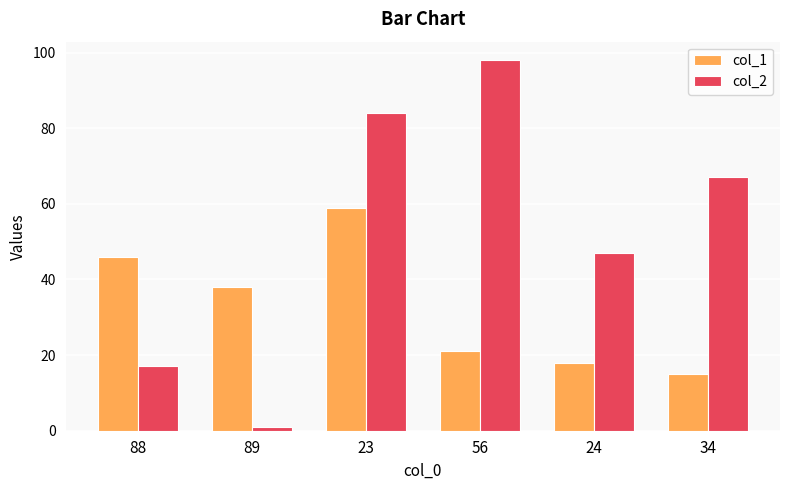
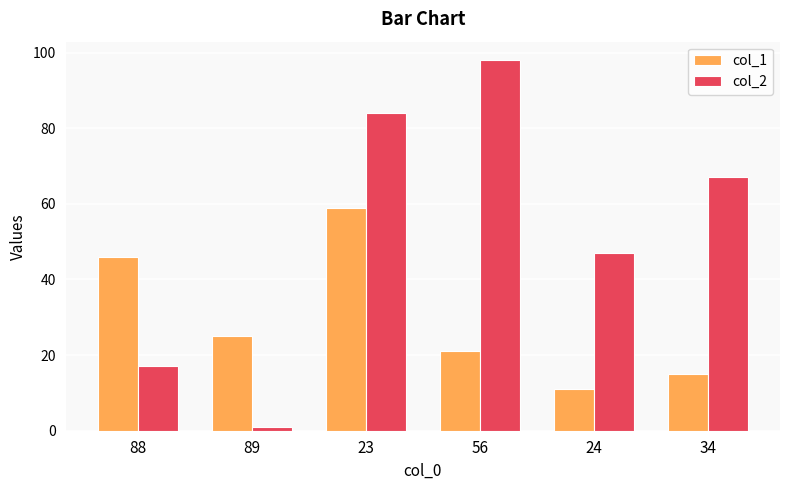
col_1, 89: 38 -> 25
col_1, 24: 18 -> 11
